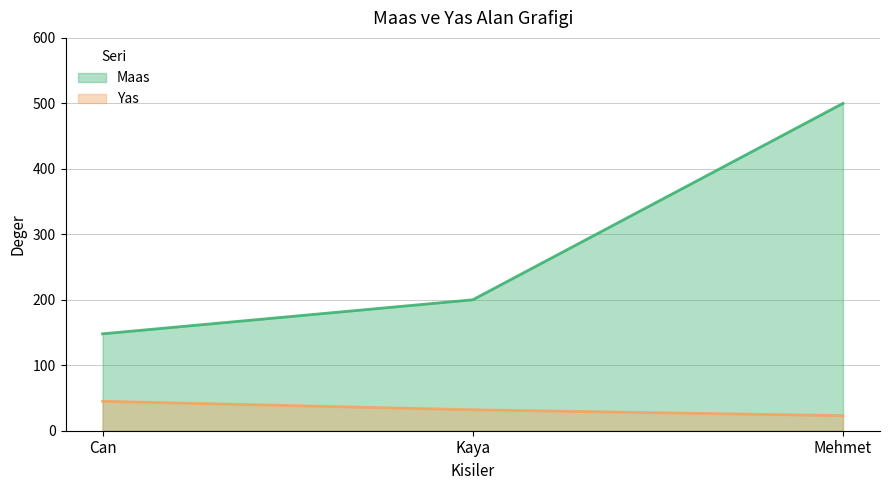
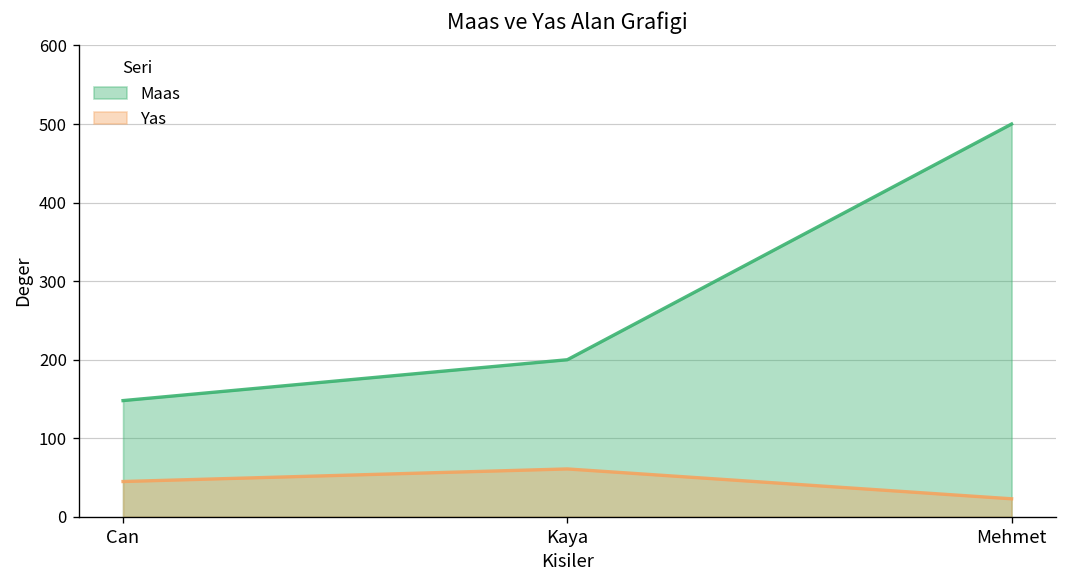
Yas, Kaya: 30 -> 60
